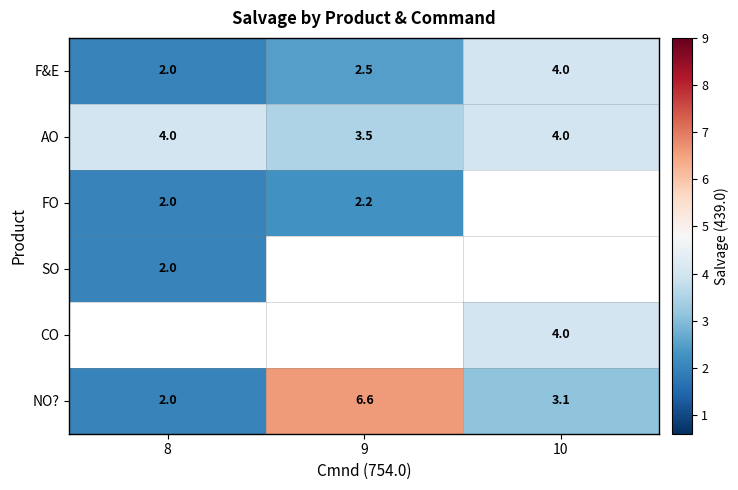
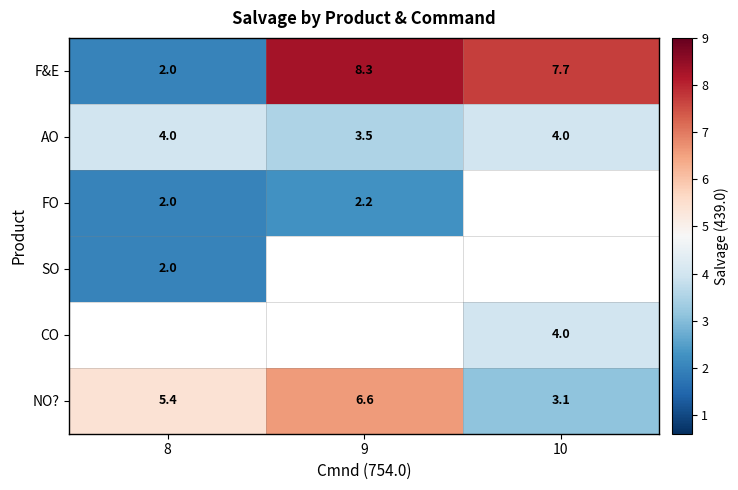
F&E, 9: 2.5 -> 8.3
F&E, 10: 4.0 -> 7.7
NO?, 8: 2.0 -> 5.4
